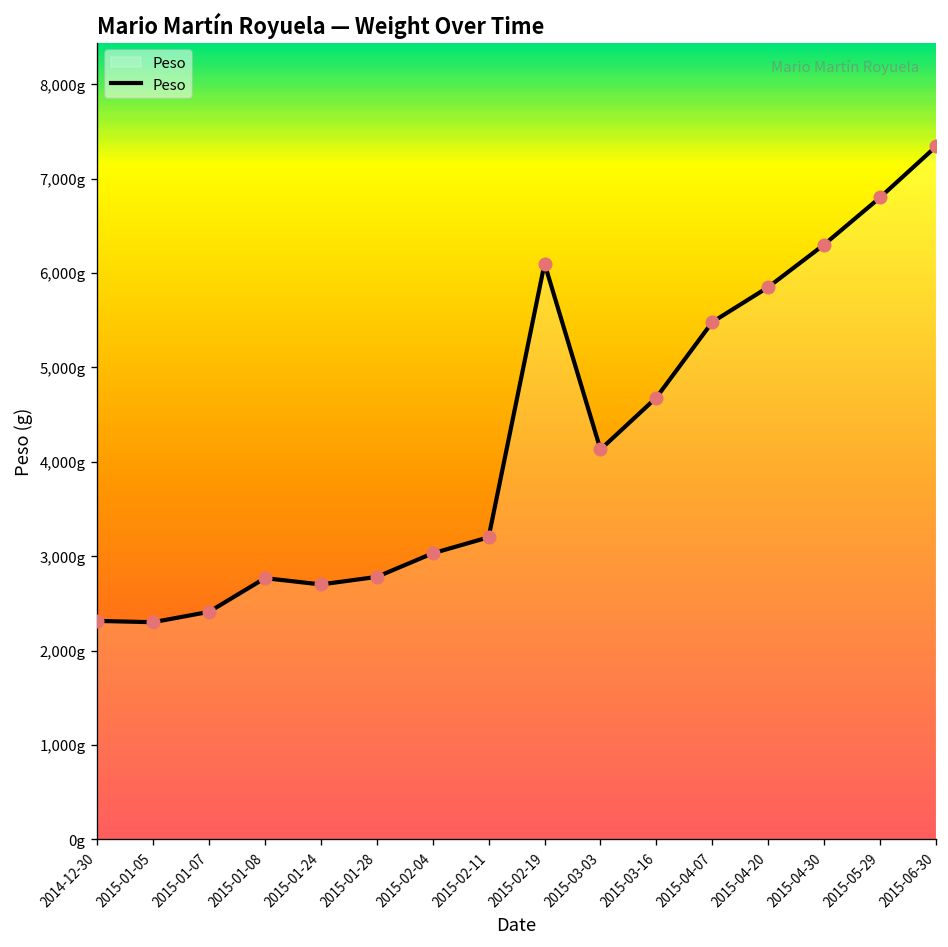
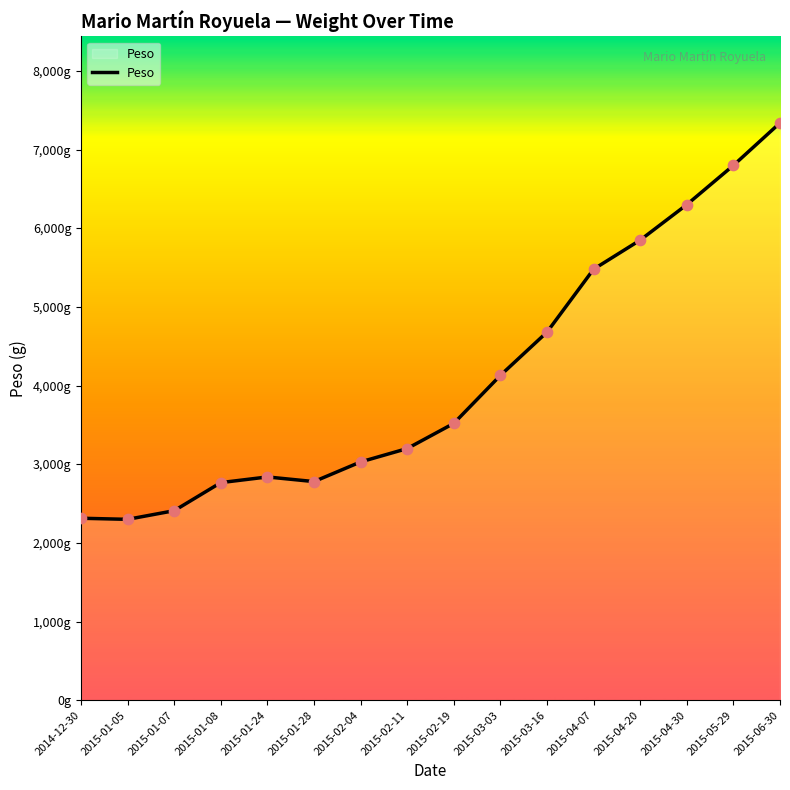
2015-01-24: 2,700g -> 2,800g
2015-02-19: 6,100g -> 3,500g
